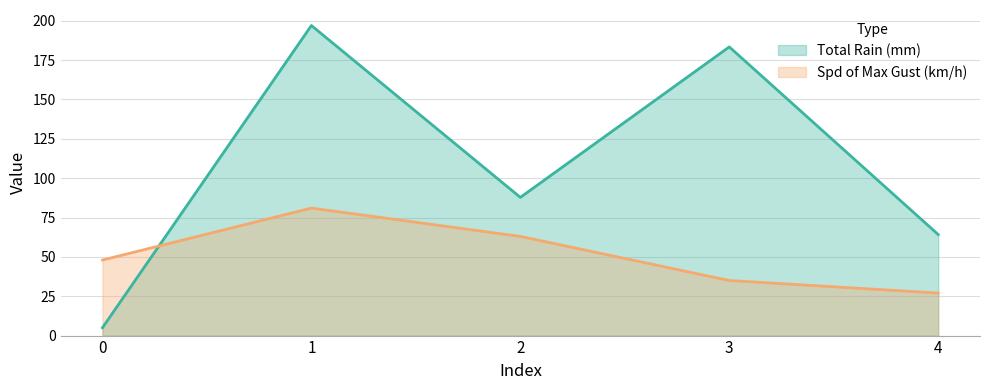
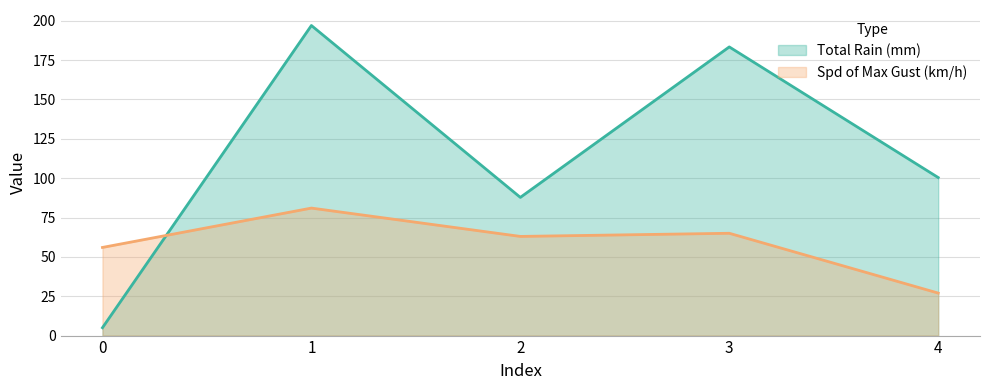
Spd of Max Gust (km/h), 0: 48 -> 56
Spd of Max Gust (km/h), 3: 35 -> 65
Total Rain (mm), 4: 64 -> 100
